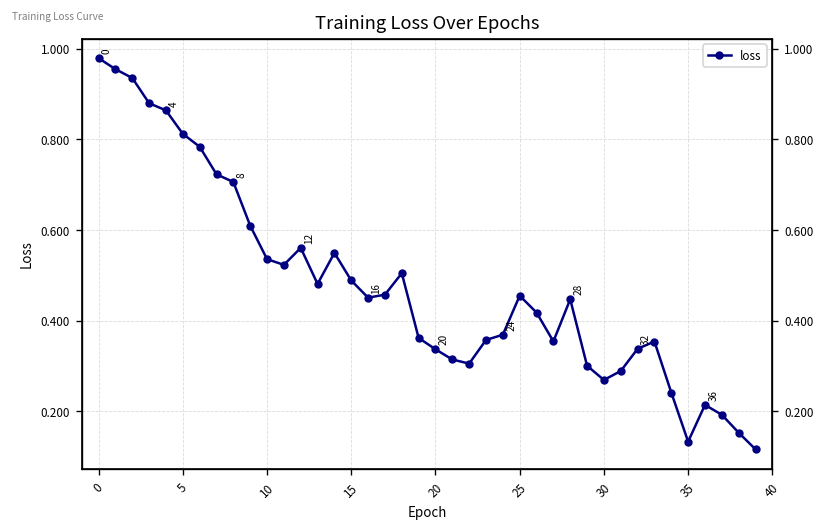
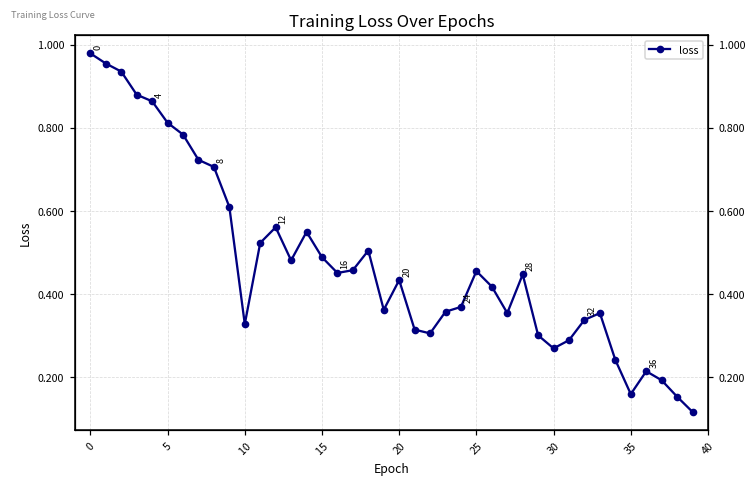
10: 0.54 -> 0.33
20: 0.34 -> 0.43
35: 0.13 -> 0.16
